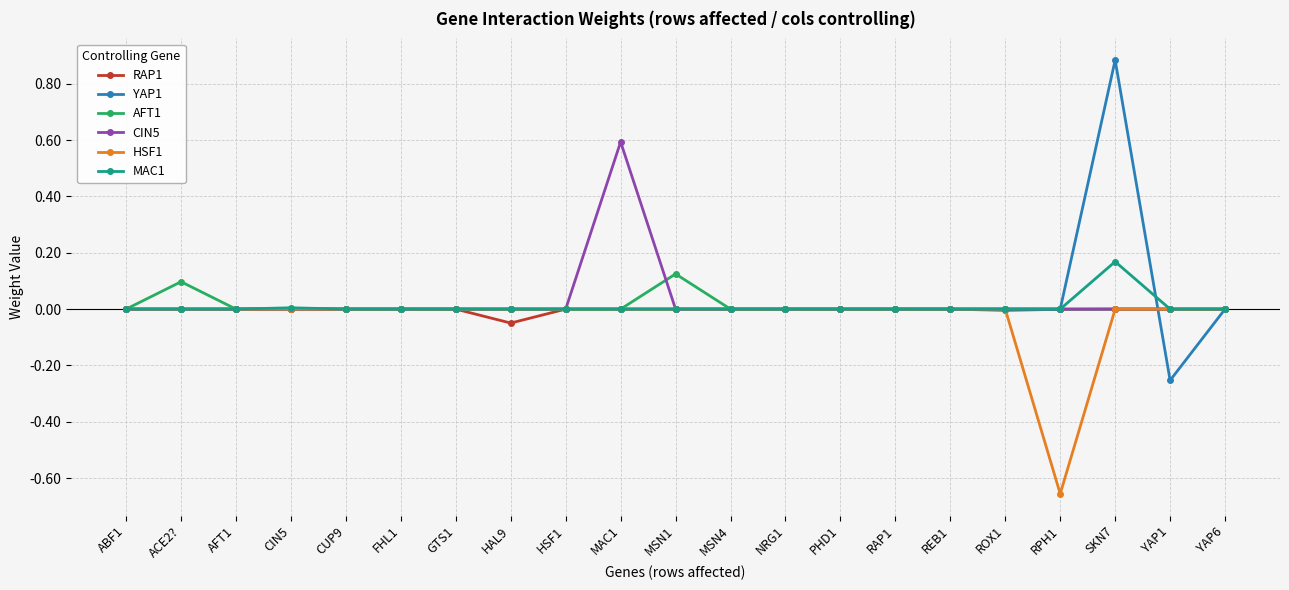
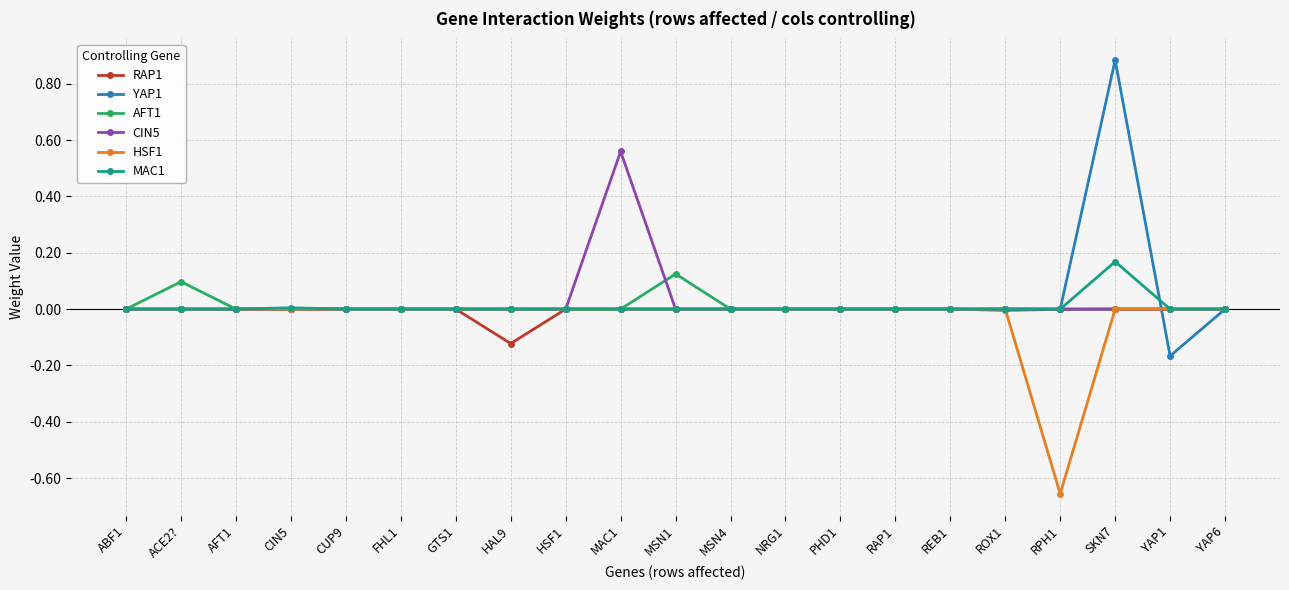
RAP1, HAL9: -0.05 -> -0.12
CIN5, MAC1: 0.59 -> 0.56
YAP1, YAP1: -0.25 -> -0.17
